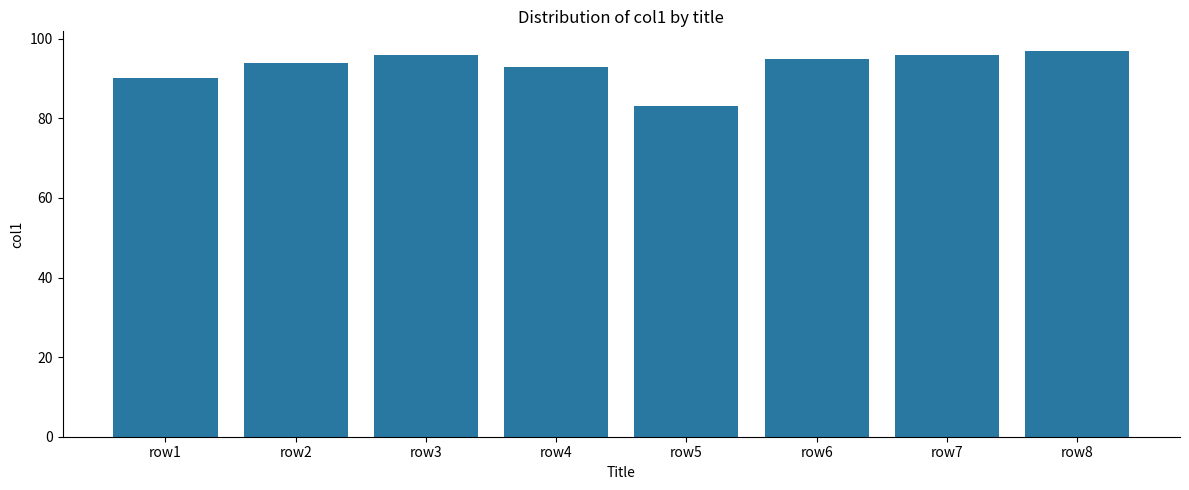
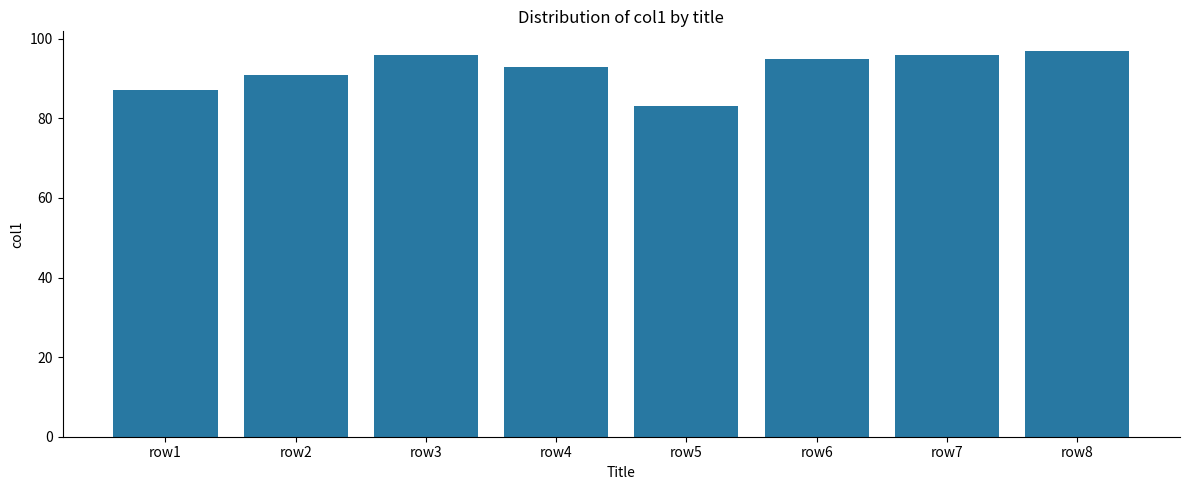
row1: 90 -> 87
row2: 94 -> 91
